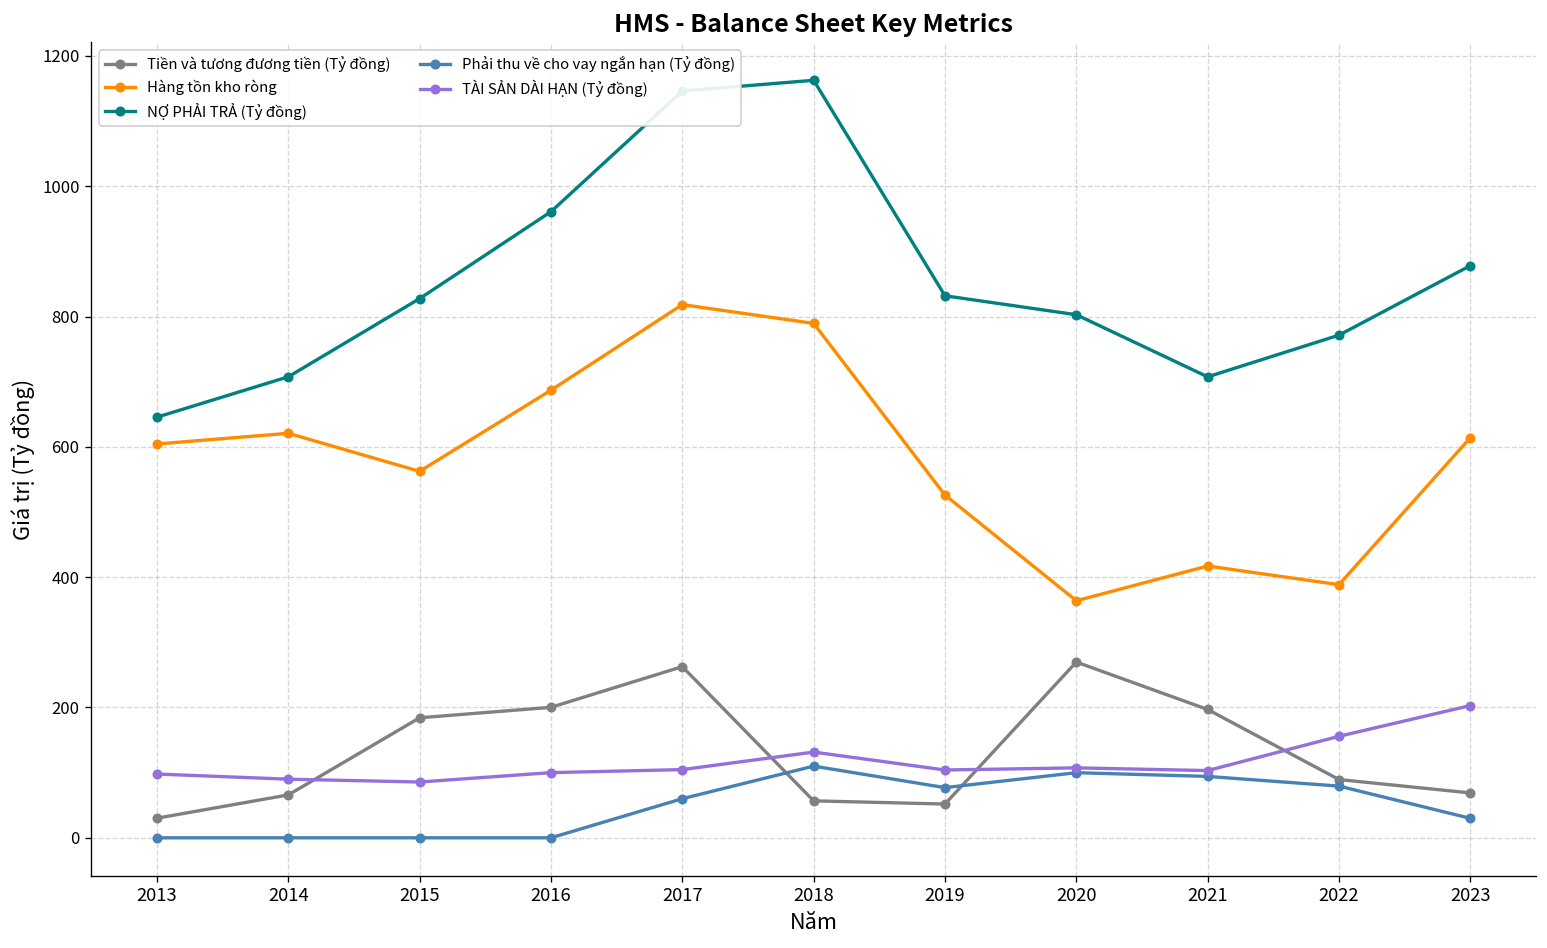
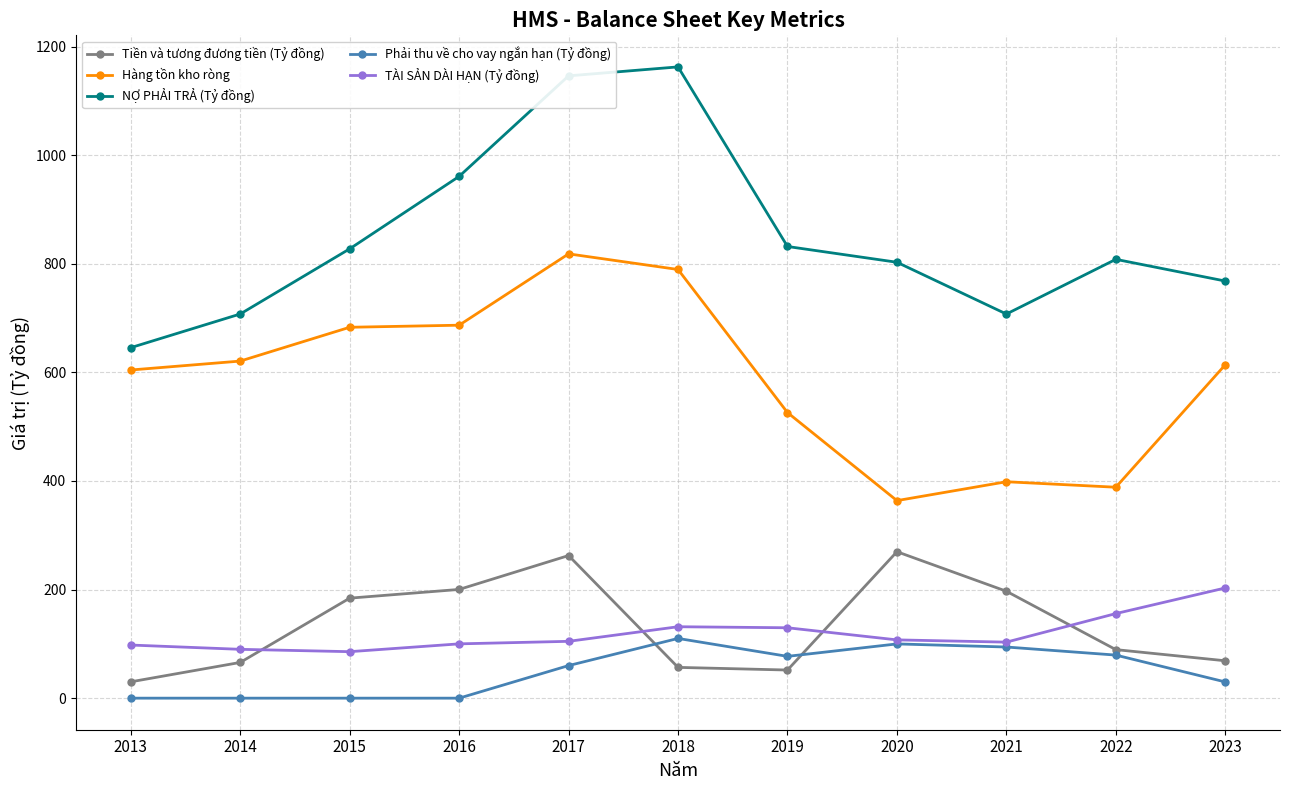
Hàng tồn kho ròng, 2015: 560 -> 680
TÀI SẢN DÀI HẠN (Tỷ đồng), 2019: 100 -> 130
Hàng tồn kho ròng, 2021: 420 -> 400
NỢ PHẢI TRẢ (Tỷ đồng), 2022: 770 -> 810
NỢ PHẢI TRẢ (Tỷ đồng), 2023: 880 -> 770
